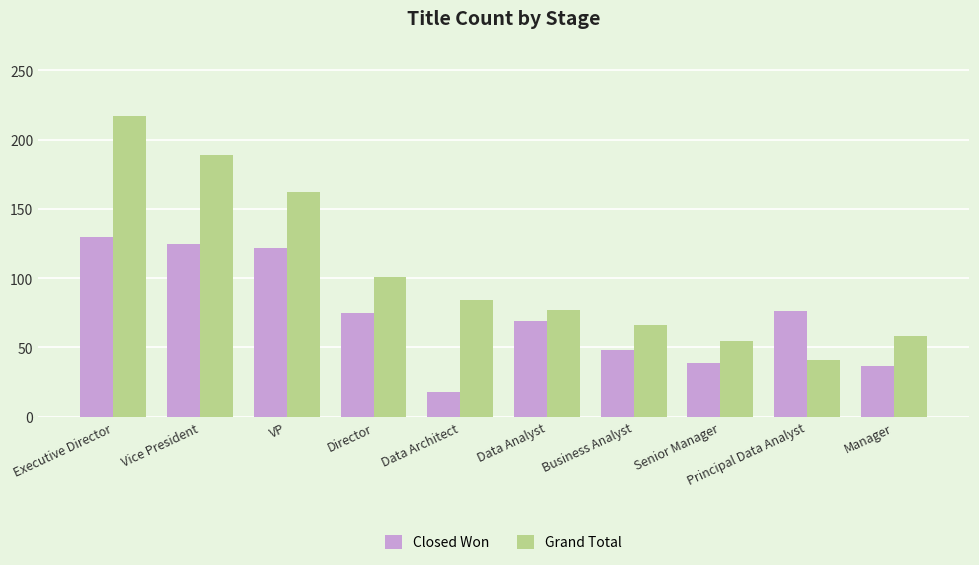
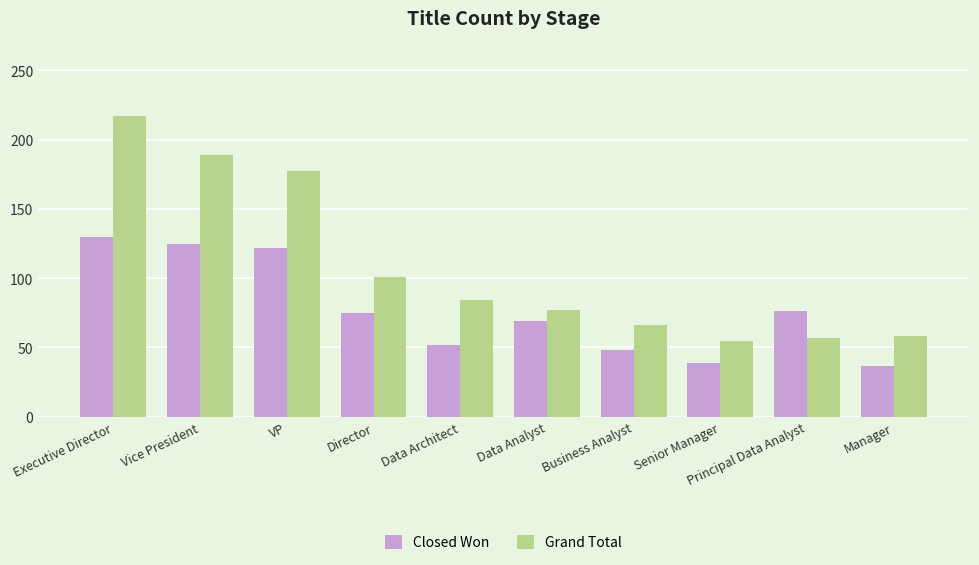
Grand Total, VP: 162 -> 177
Closed Won, Data Architect: 18 -> 52
Grand Total, Principal Data Analyst: 41 -> 57
